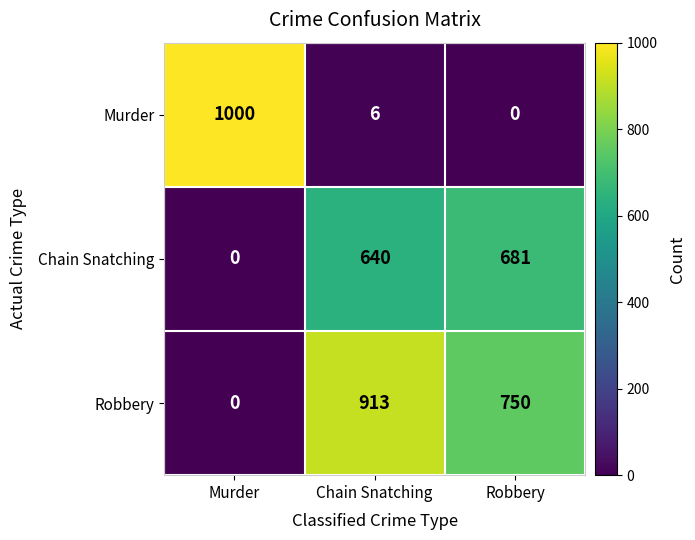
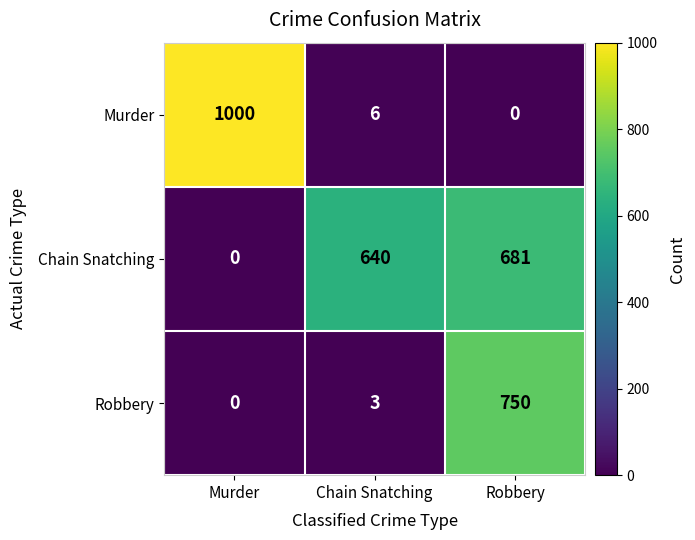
Robbery, Chain Snatching: 913 -> 3
